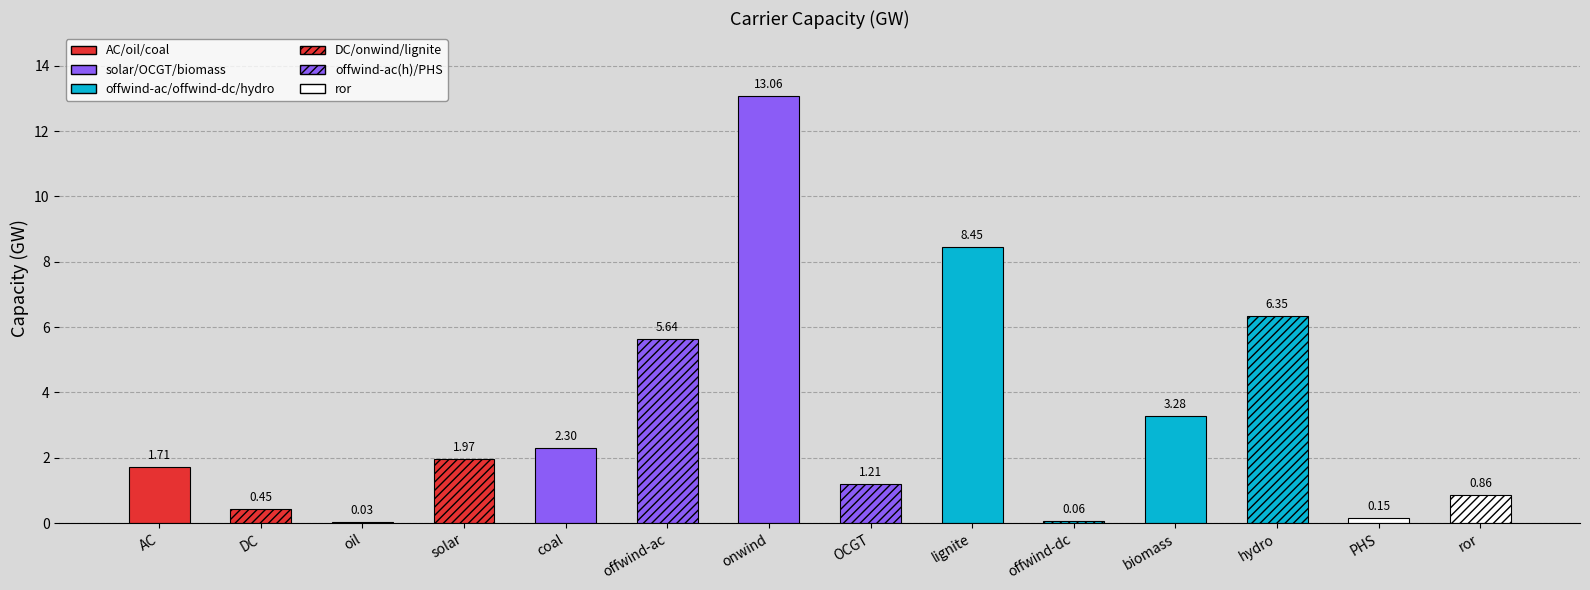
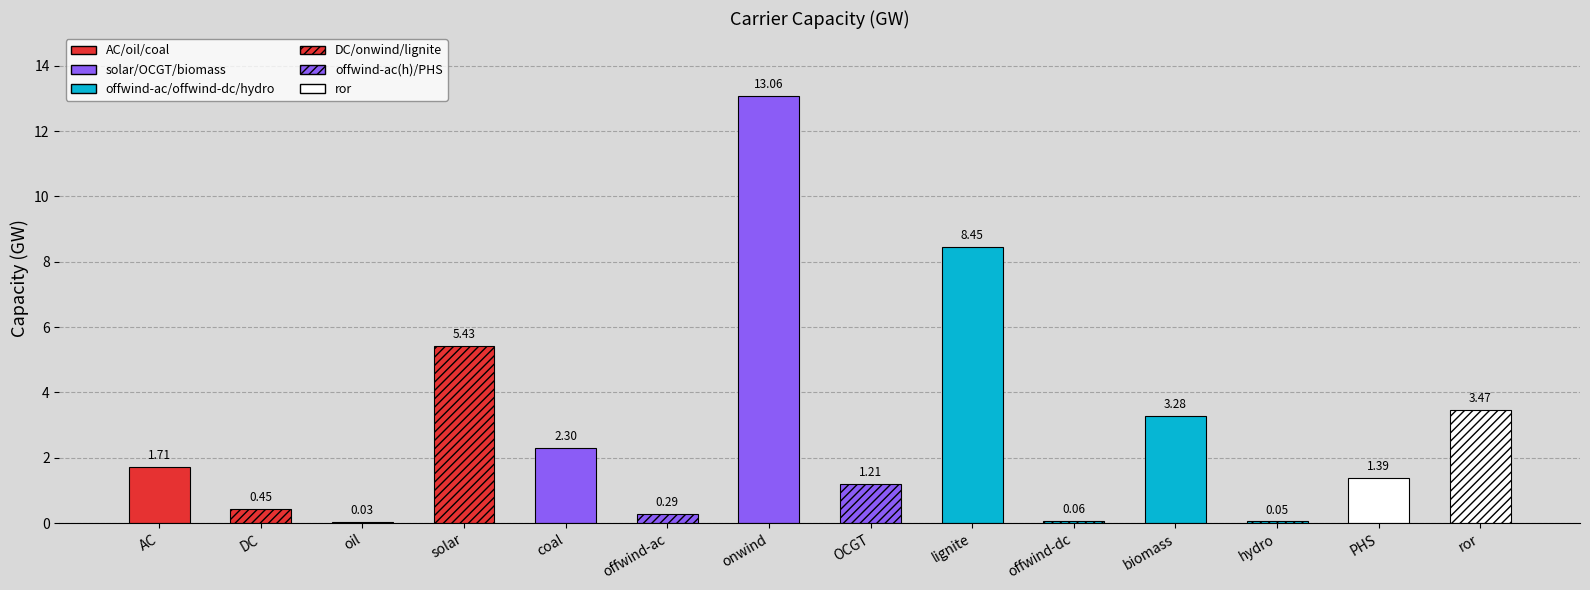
solar: 1.97 -> 5.43
offwind-ac: 5.64 -> 0.29
hydro: 6.35 -> 0.05
PHS: 0.15 -> 1.39
ror: 0.86 -> 3.47
